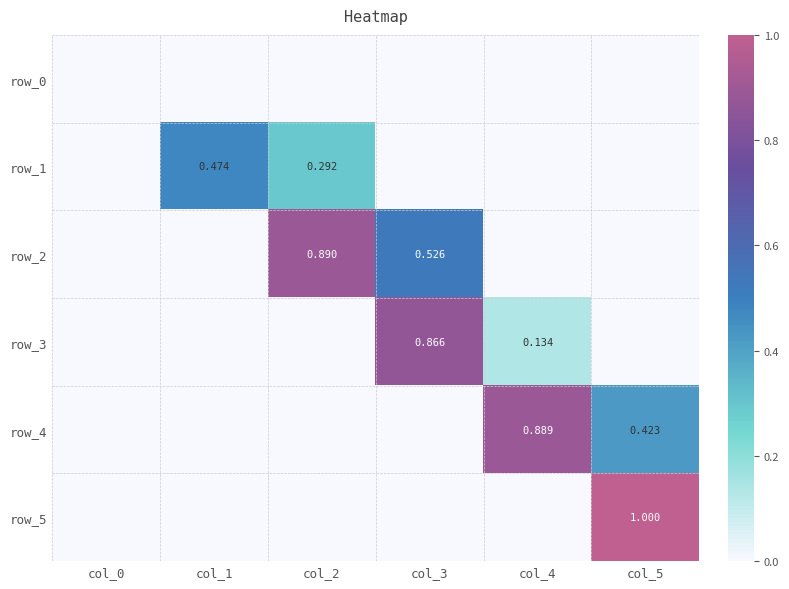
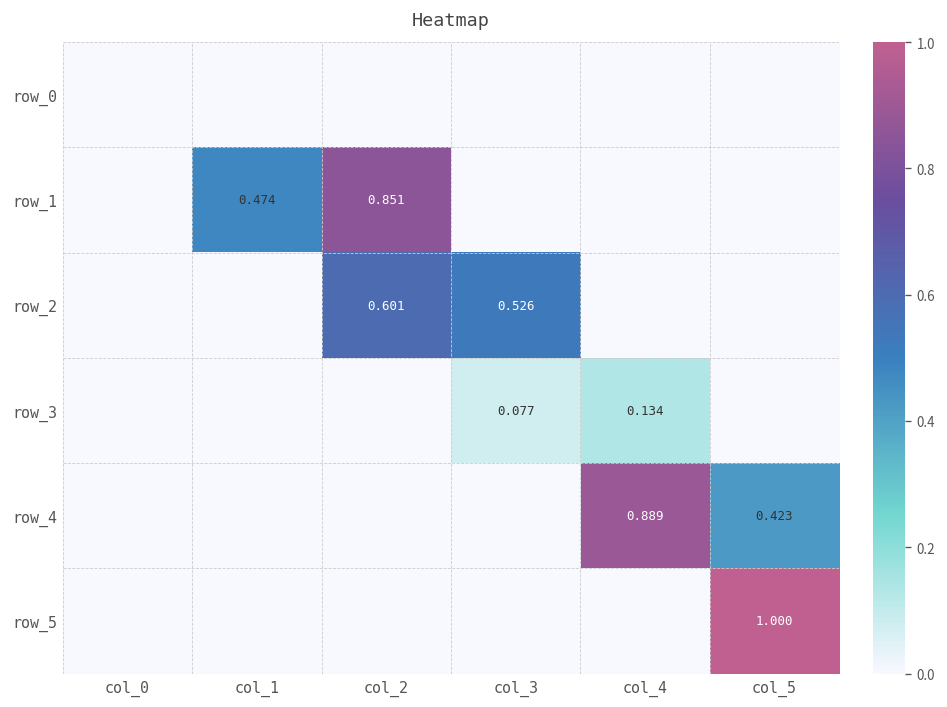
row_1, col_2: 0.292 -> 0.851
row_2, col_2: 0.890 -> 0.601
row_3, col_3: 0.866 -> 0.077
